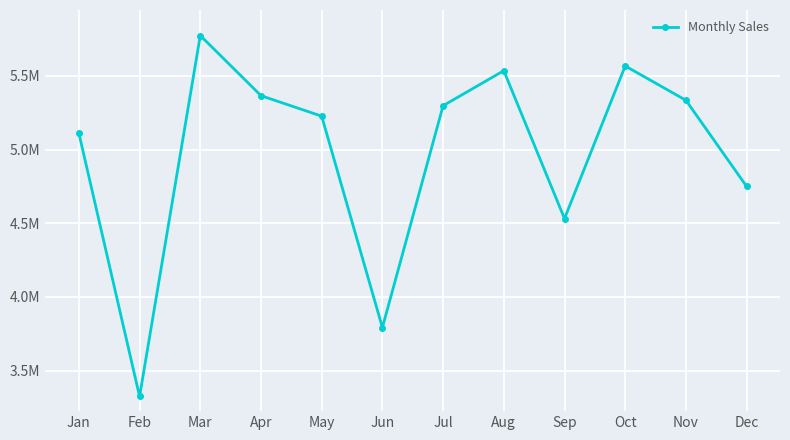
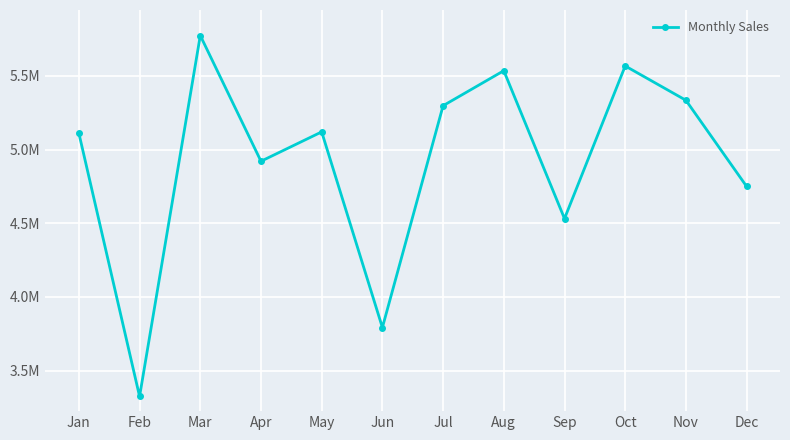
Apr: 5370000 -> 4920000
May: 5230000 -> 5120000
